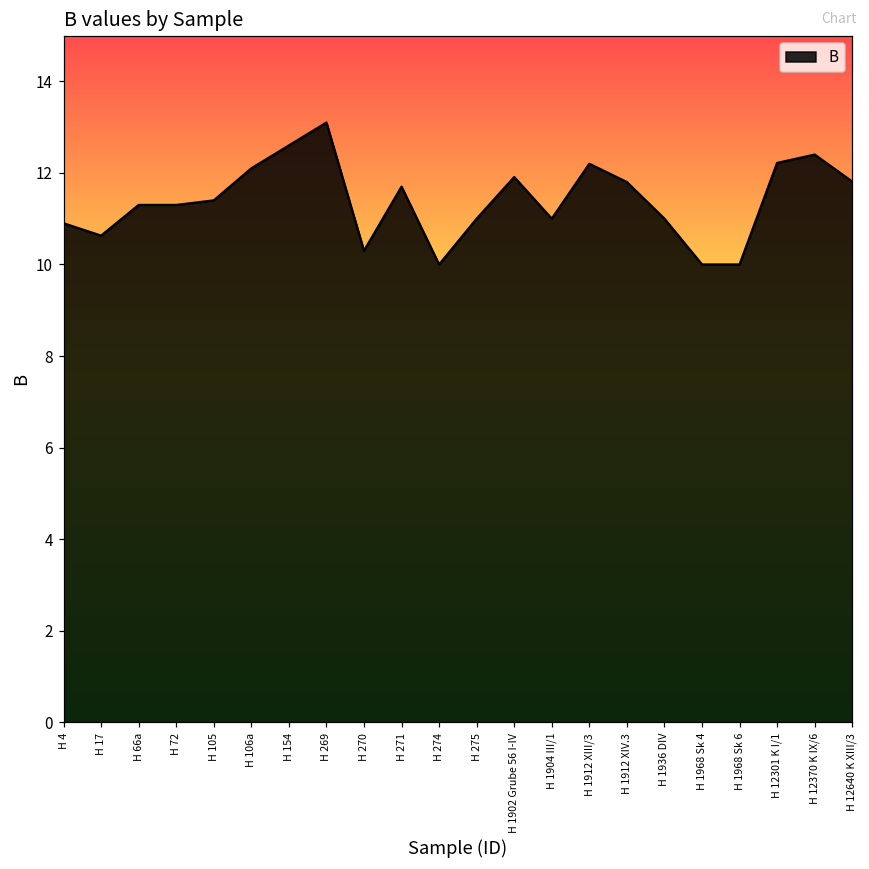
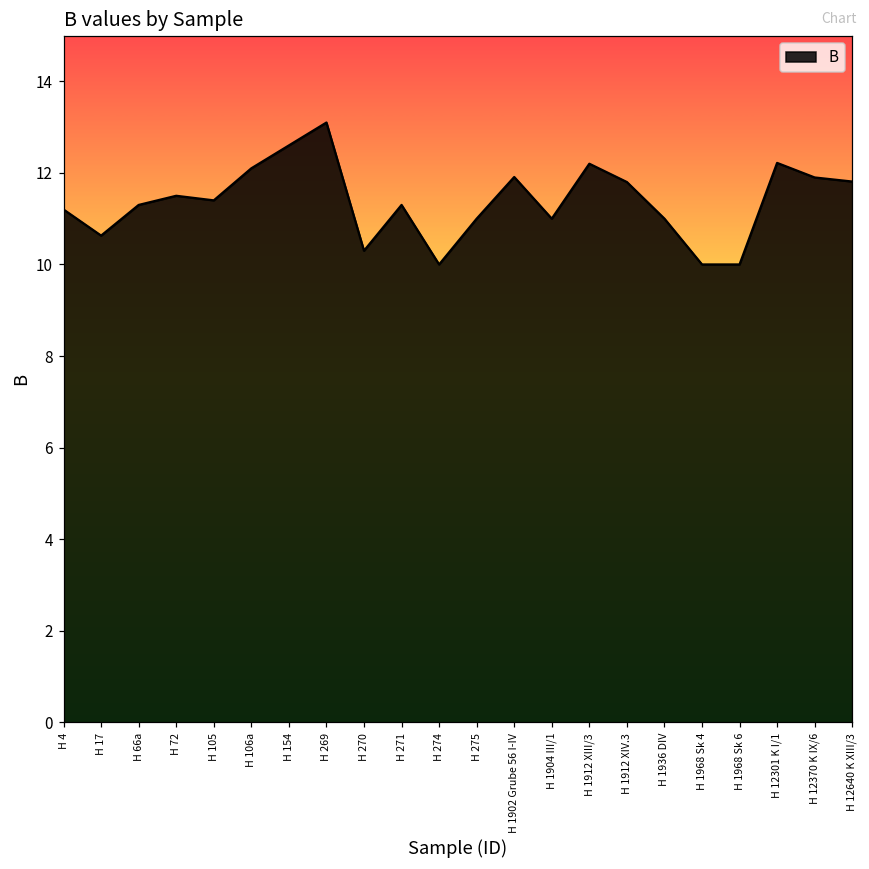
H 4: 10.9 -> 11.2
H 72: 11.3 -> 11.5
H 271: 11.7 -> 11.3
H 12370 K IX/6: 12.4 -> 11.9
